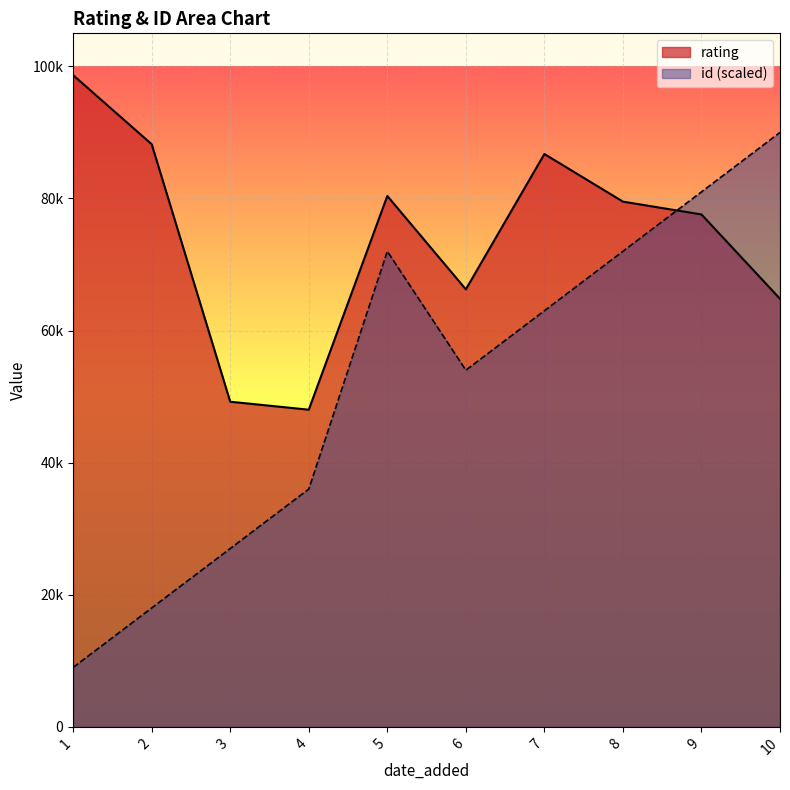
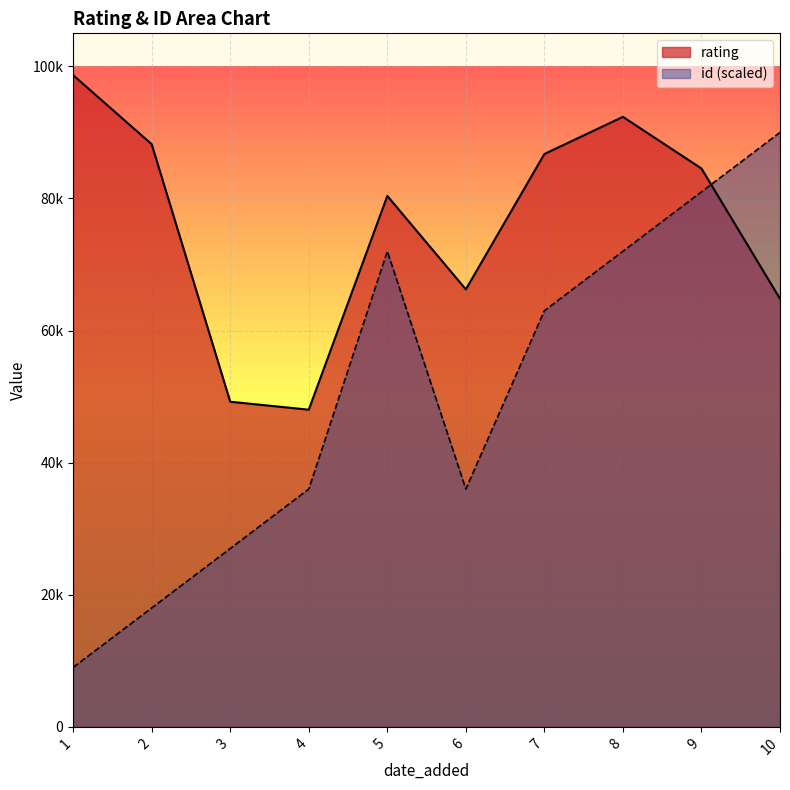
id (scaled), 6: 54000 -> 36000
rating, 8: 80000 -> 92000
rating, 9: 78000 -> 85000
